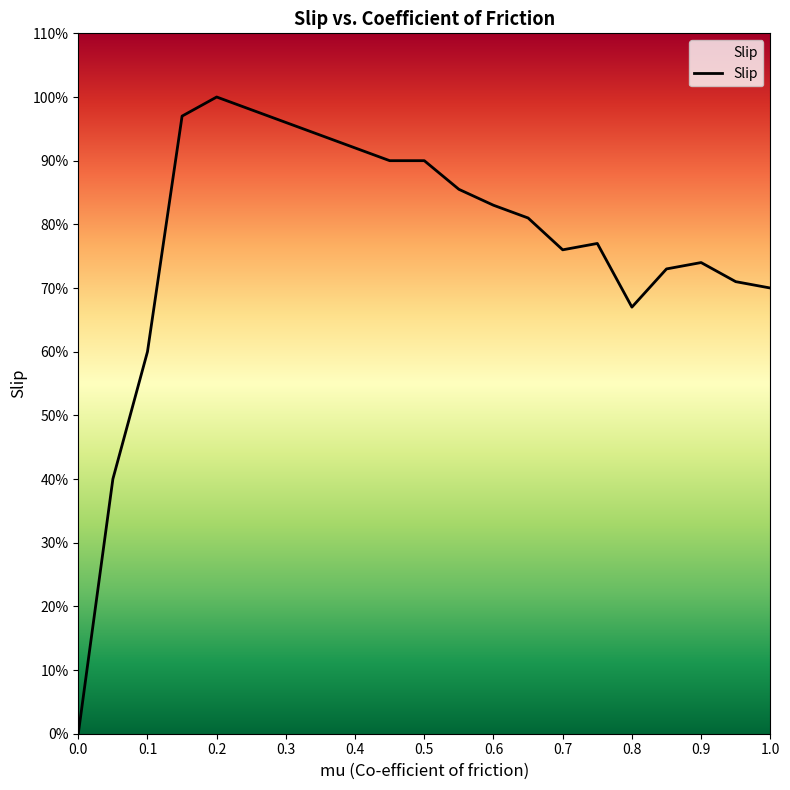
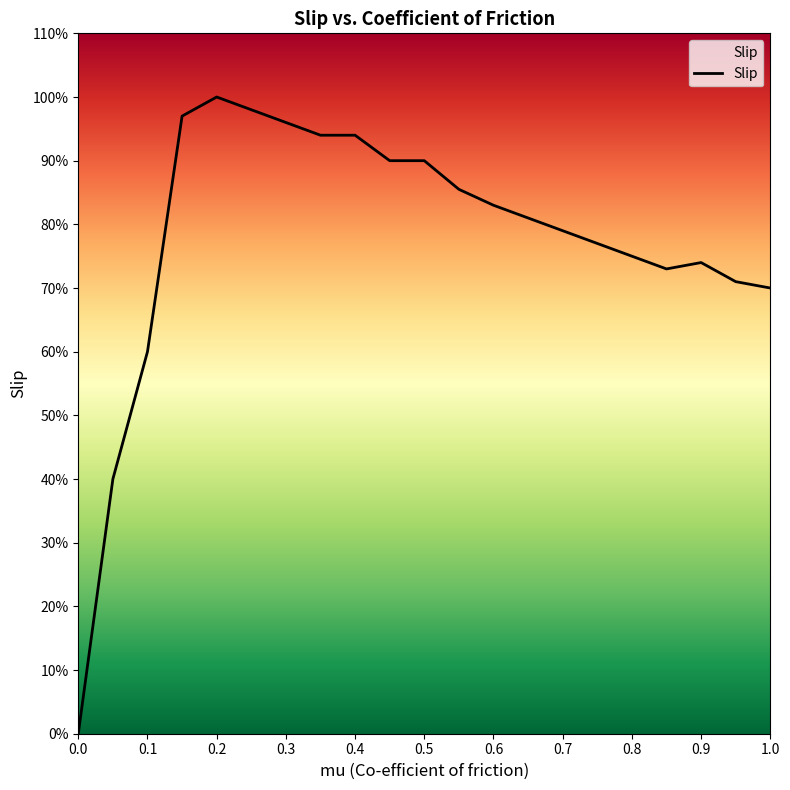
0.4: 92% -> 94%
0.7: 76% -> 79%
0.8: 67% -> 75%
